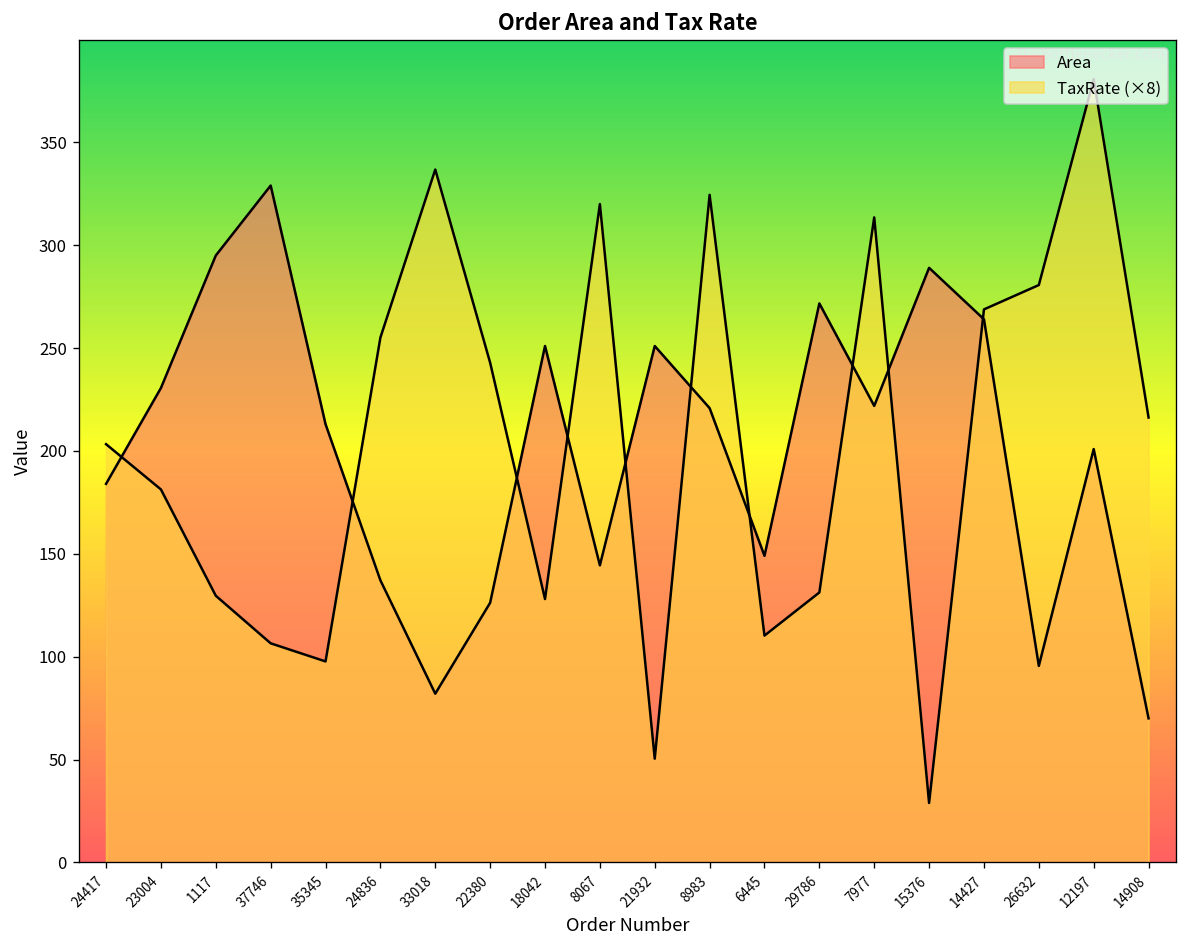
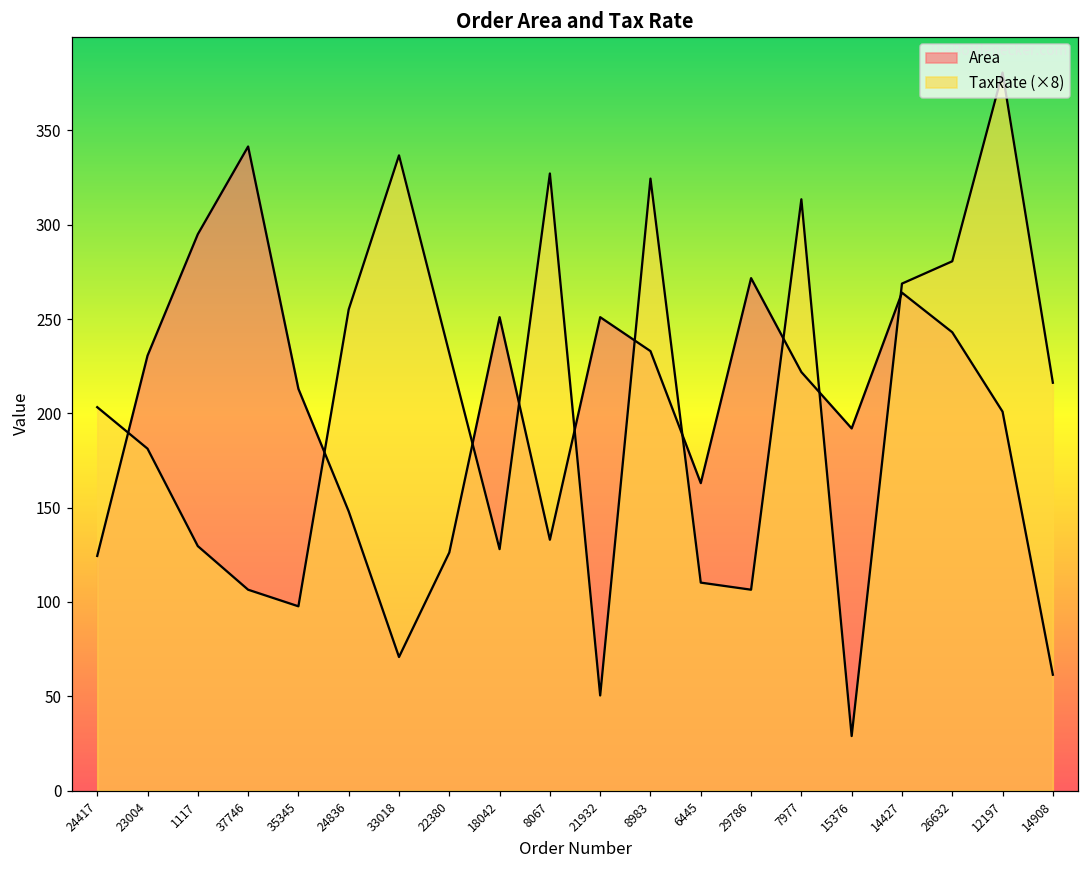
Area, 24417: 184 -> 124
Area, 37746: 329 -> 342
Area, 24836: 137 -> 148
Area, 33018: 82 -> 71
TaxRate (×8), 22380: 243 -> 232
Area, 8067: 144 -> 133
TaxRate (×8), 8067: 320 -> 327
Area, 8983: 221 -> 233
Area, 6445: 149 -> 163
TaxRate (×8), 29786: 131 -> 106
Area, 15376: 289 -> 192
Area, 26632: 96 -> 243
Area, 14908: 70 -> 61
